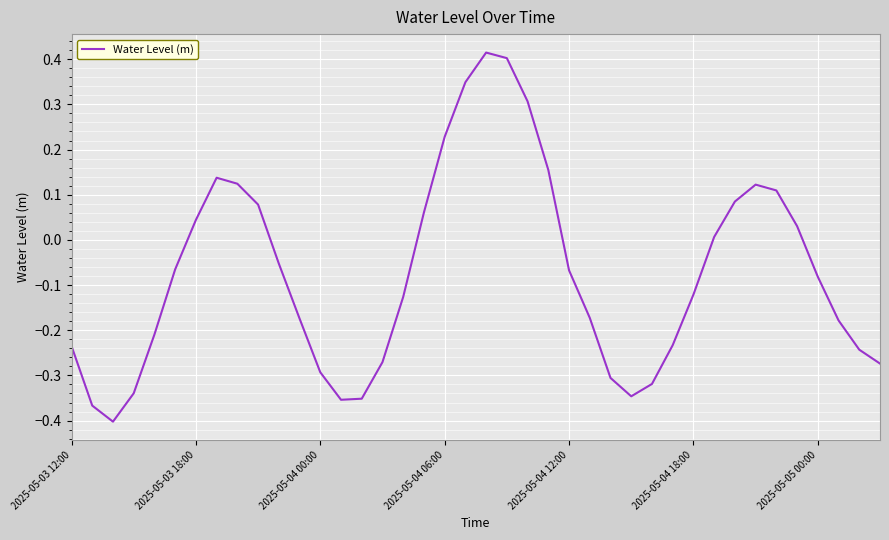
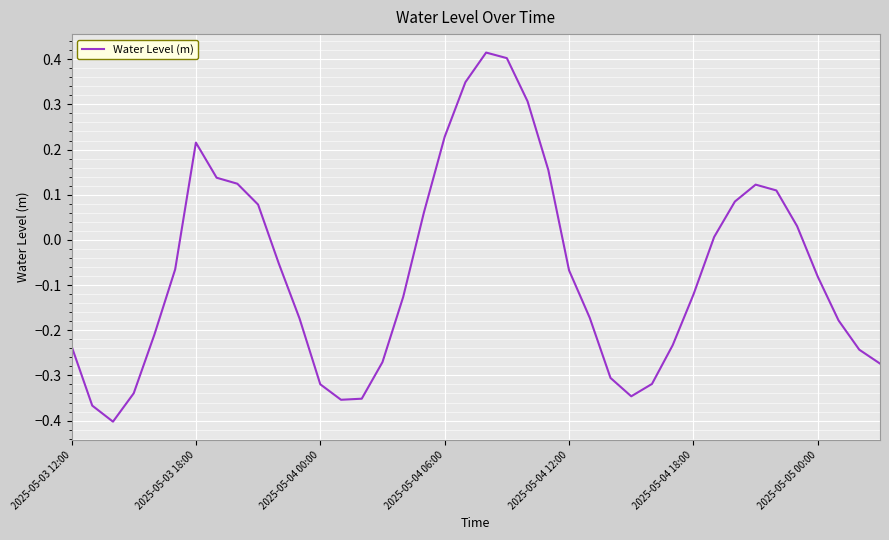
2025-05-03 18:00: 0.04 -> 0.22
2025-05-04 00:00: -0.29 -> -0.32
